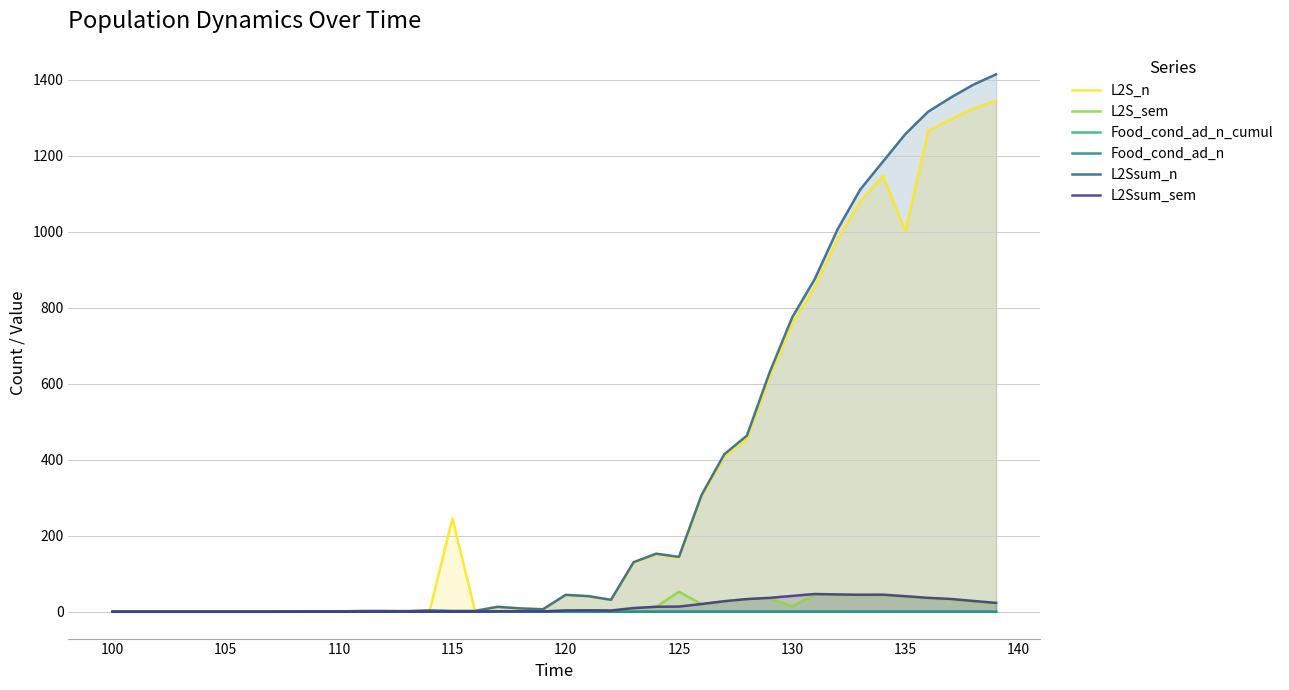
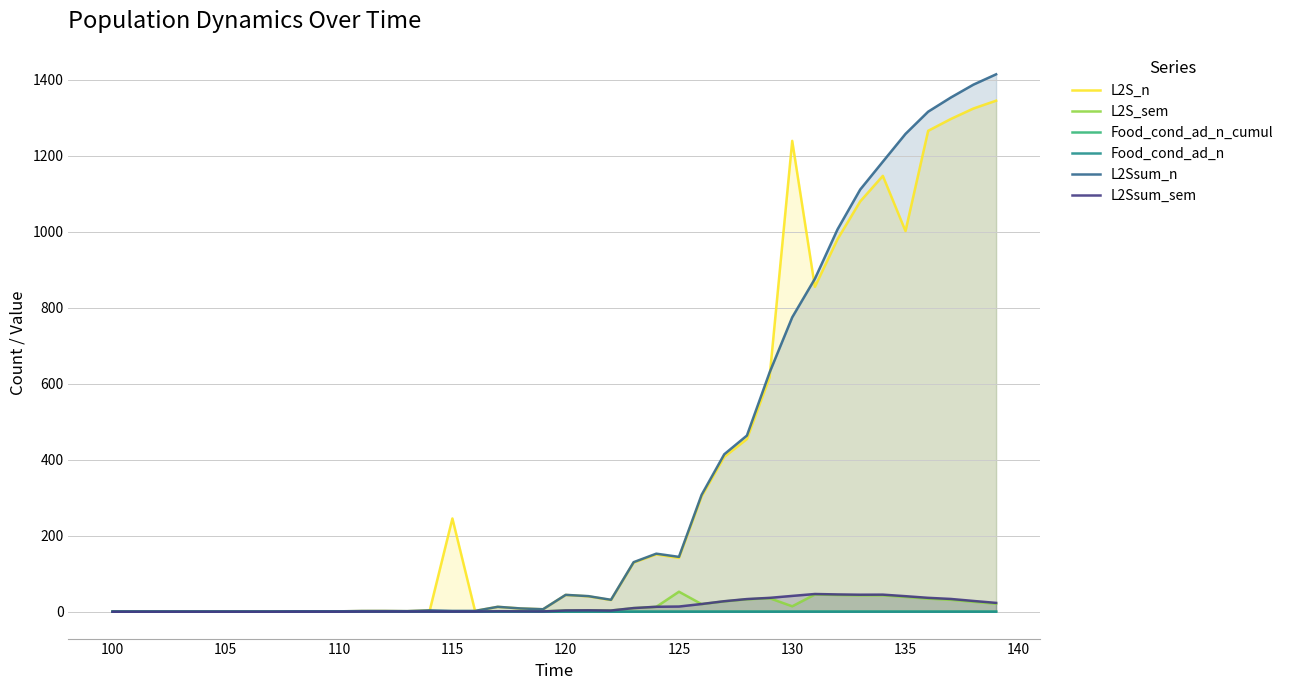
L2S_n, 130: 760 -> 1240
